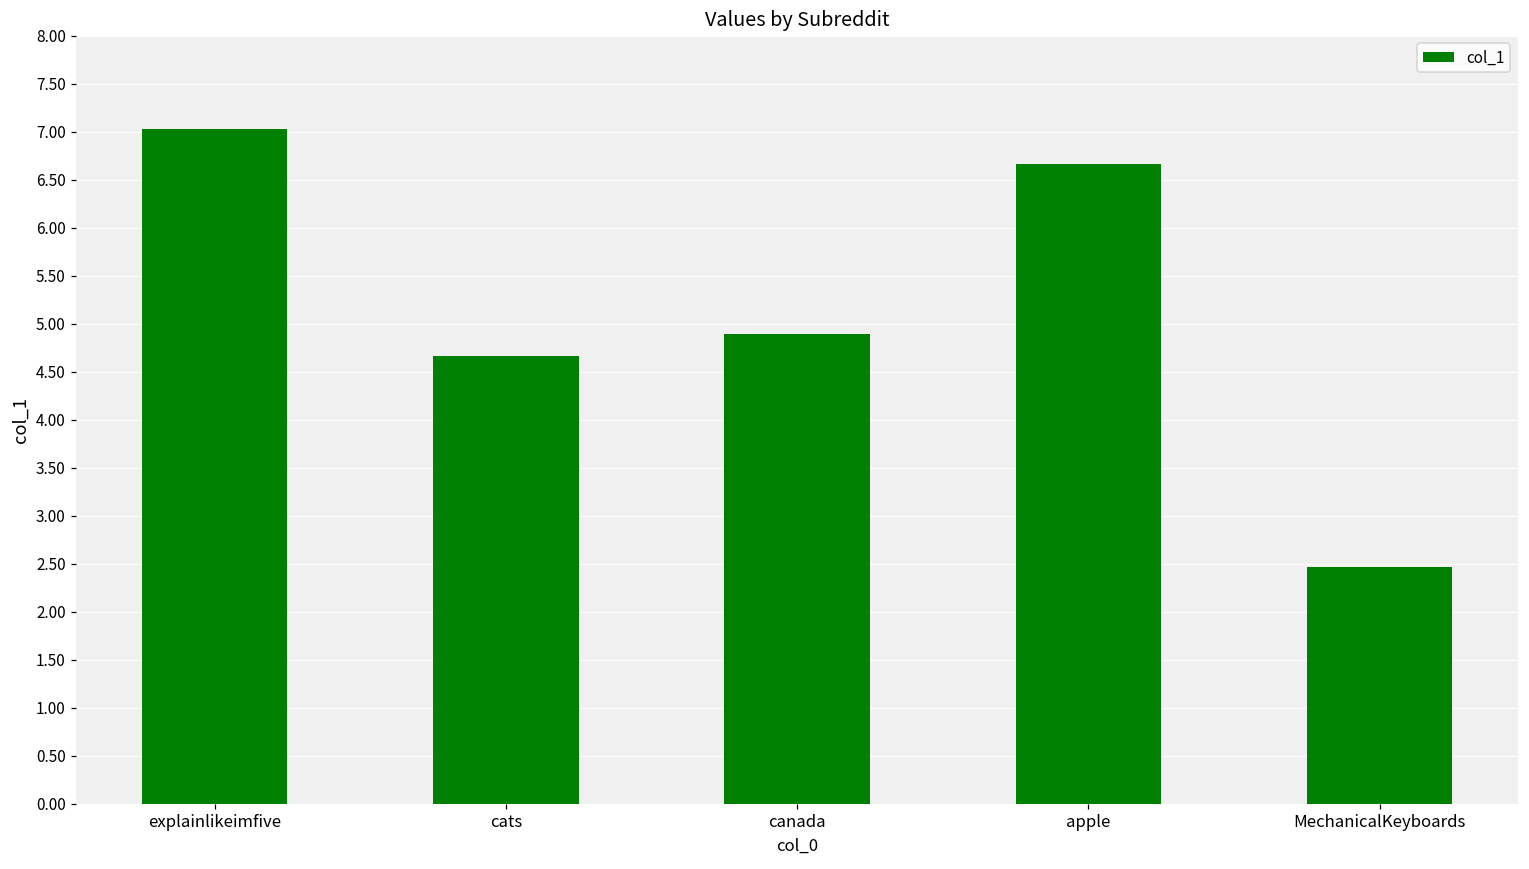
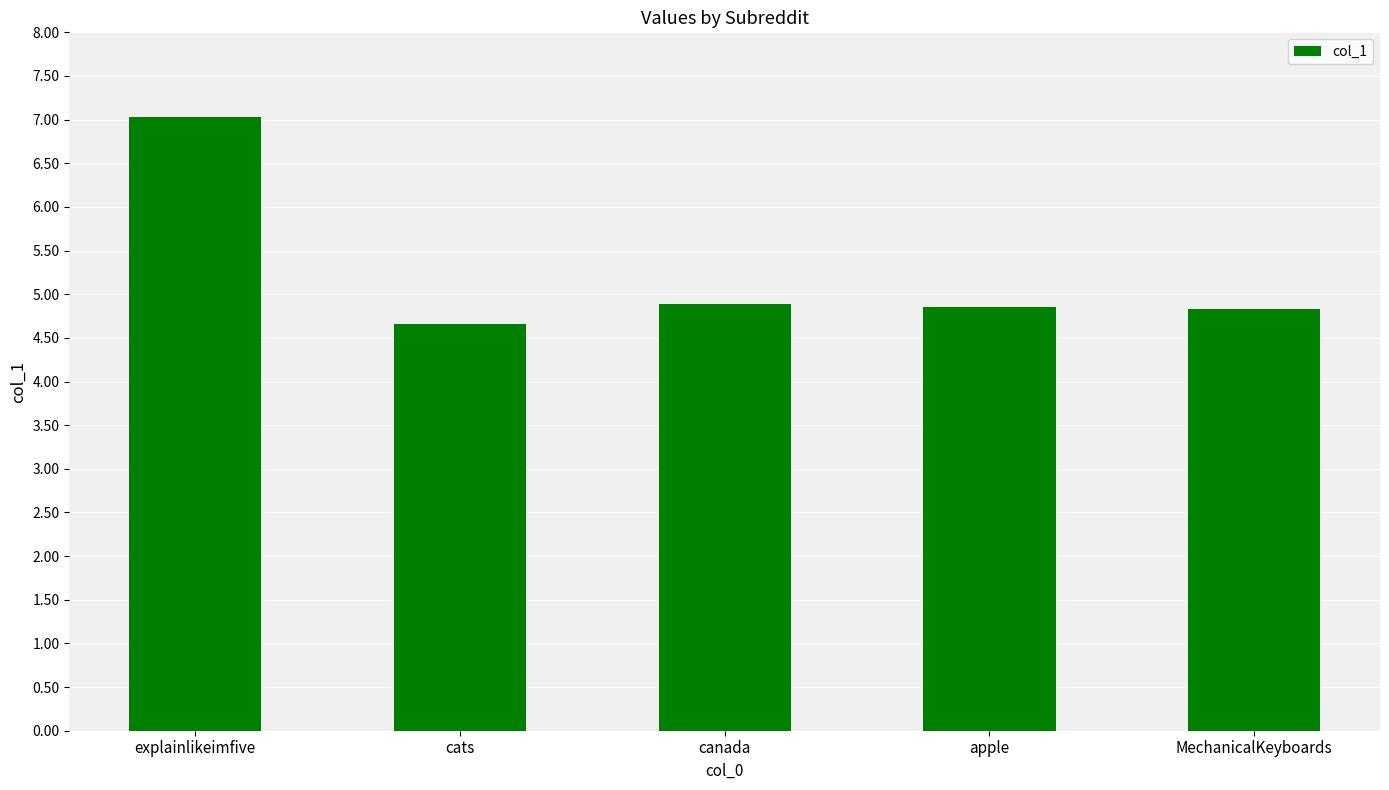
apple: 6.7 -> 4.8
MechanicalKeyboards: 2.5 -> 4.8
